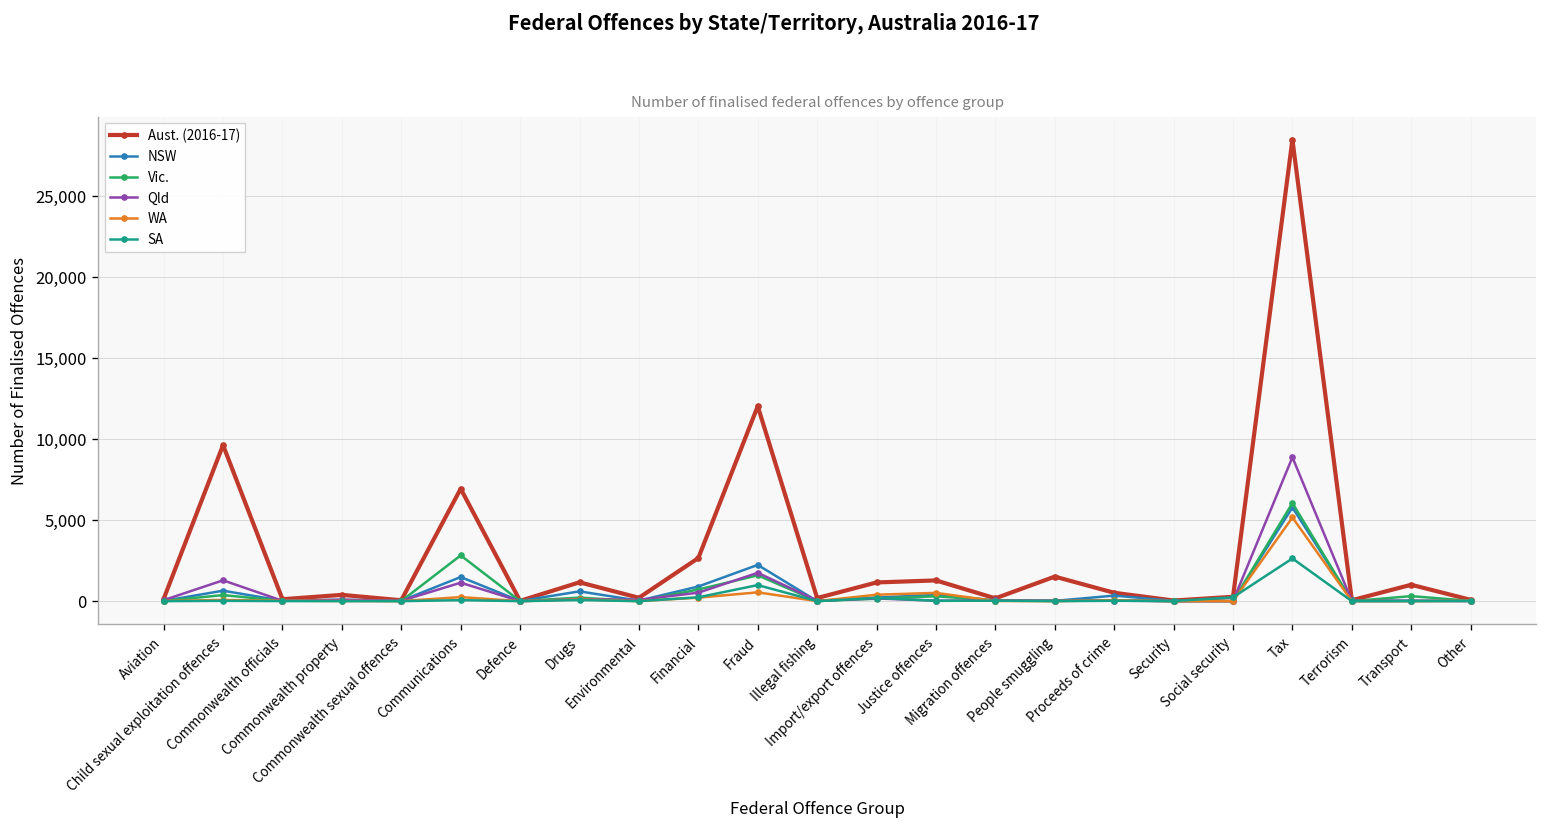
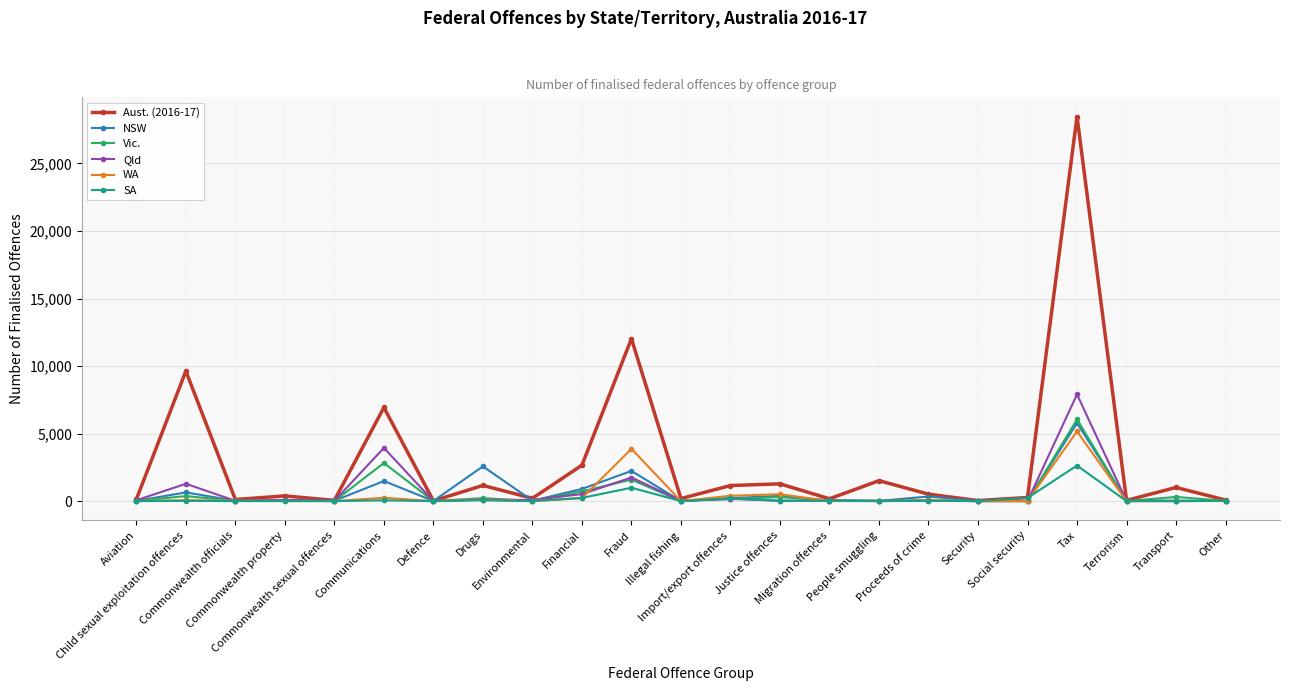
Qld, Communications: 1,100 -> 3,900
NSW, Drugs: 600 -> 2,600
WA, Fraud: 500 -> 3,900
Qld, Tax: 8,900 -> 7,900
